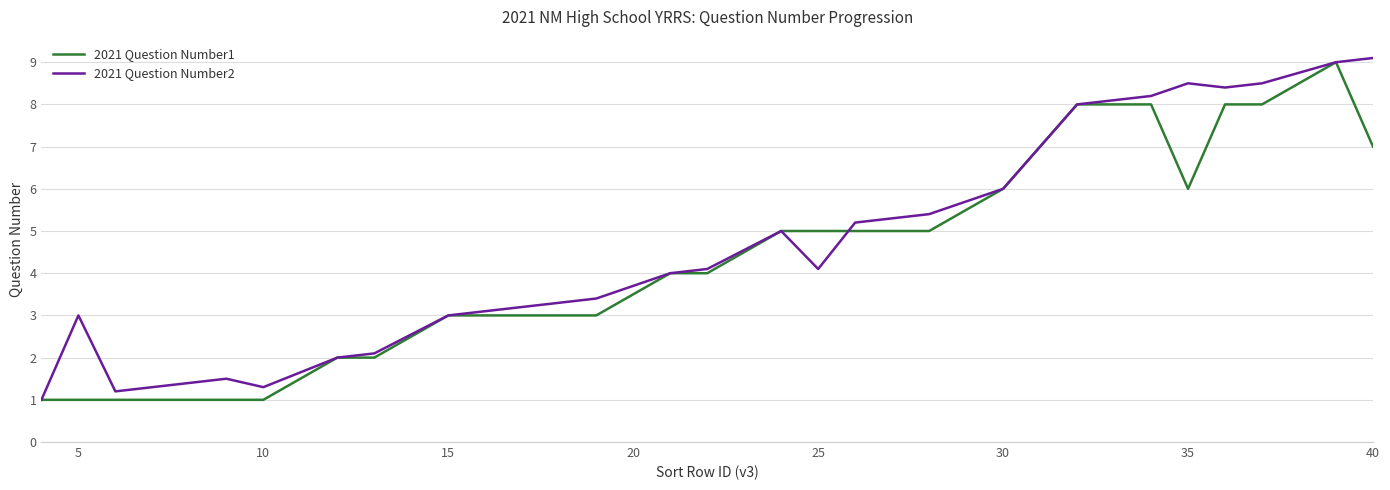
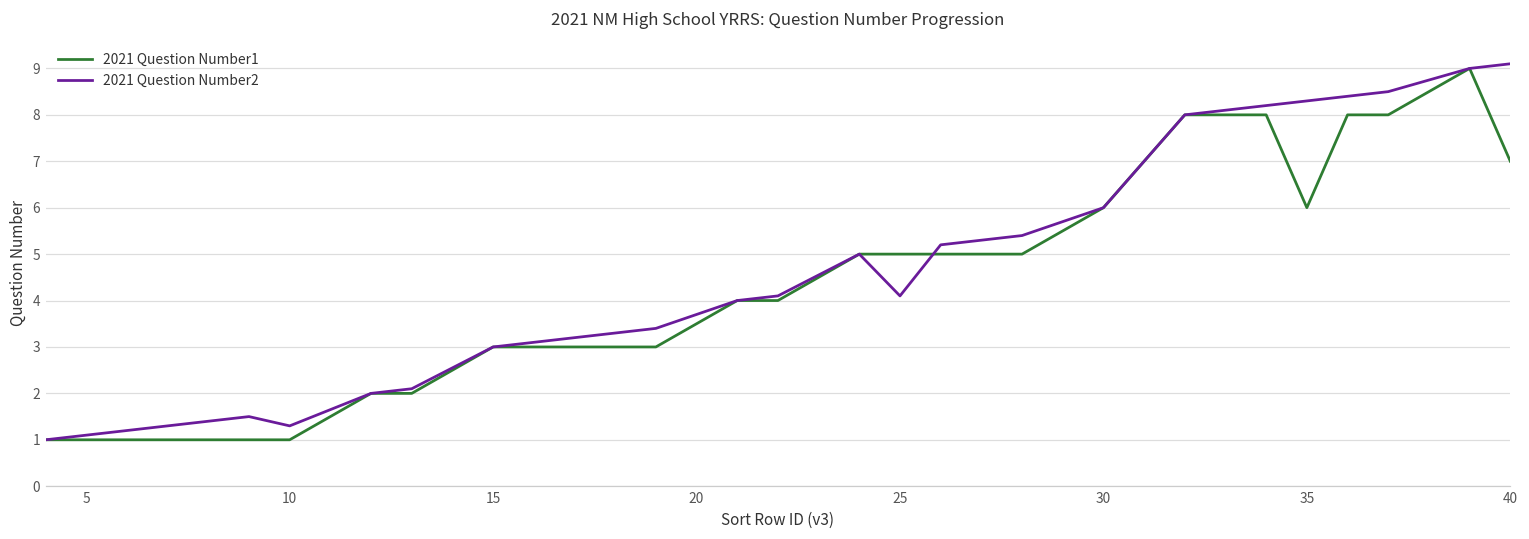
2021 Question Number2, 5: 3.0 -> 1.1
2021 Question Number2, 35: 8.5 -> 8.3
